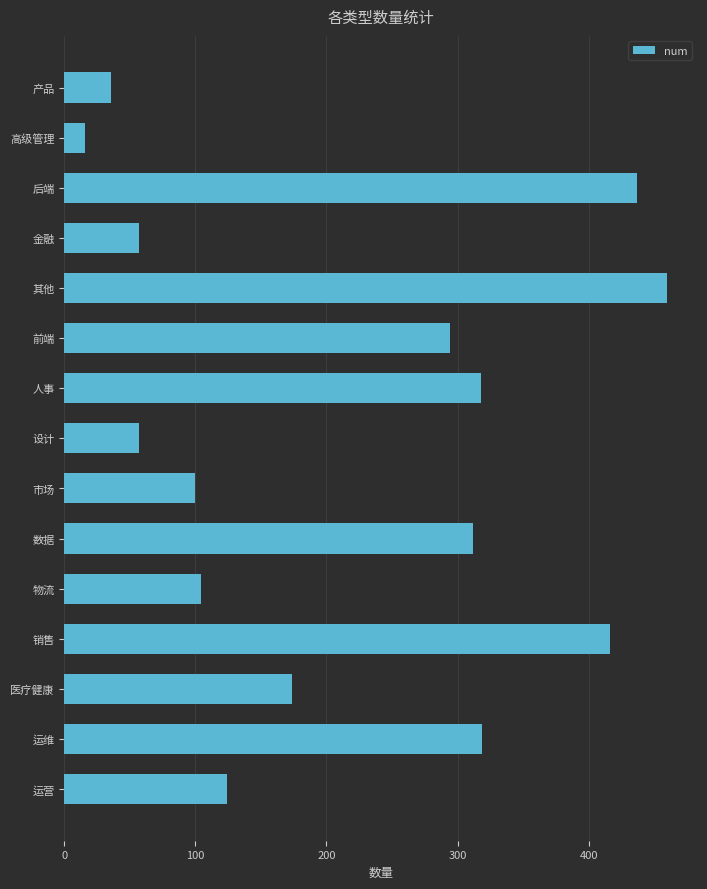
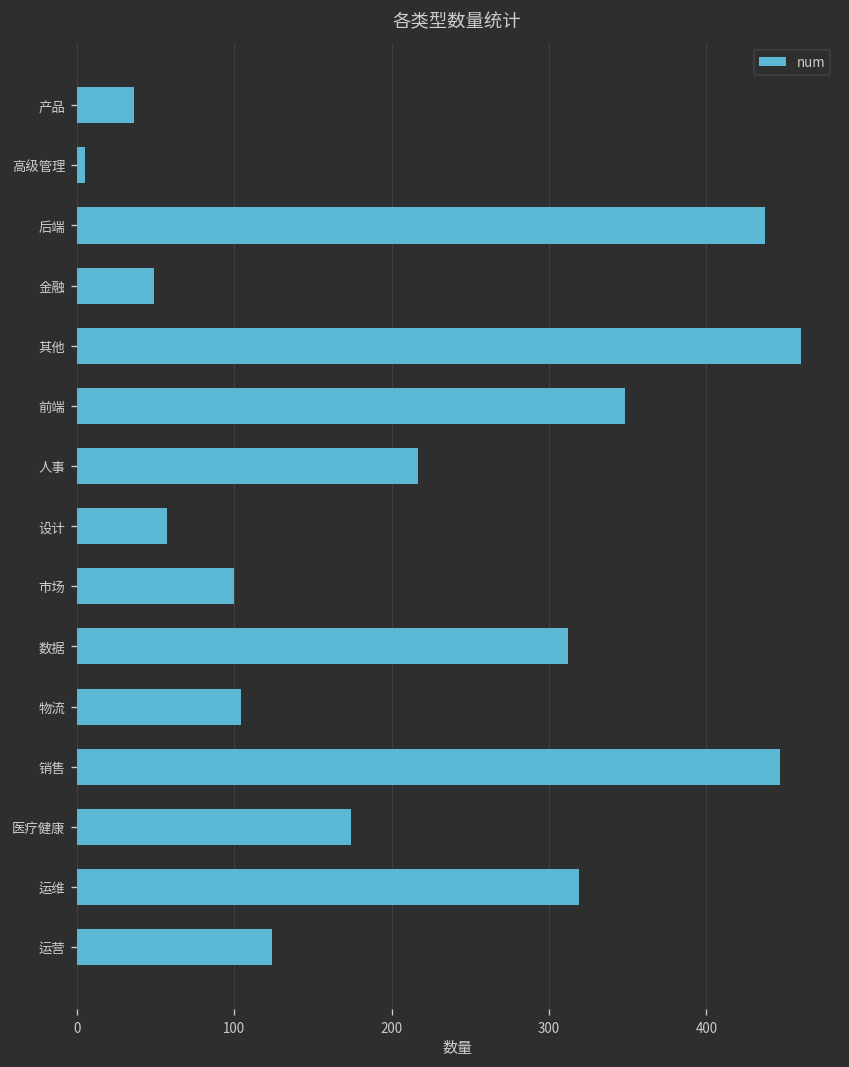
高级管理: 16 -> 5
金融: 57 -> 49
前端: 294 -> 348
人事: 318 -> 217
销售: 416 -> 447
